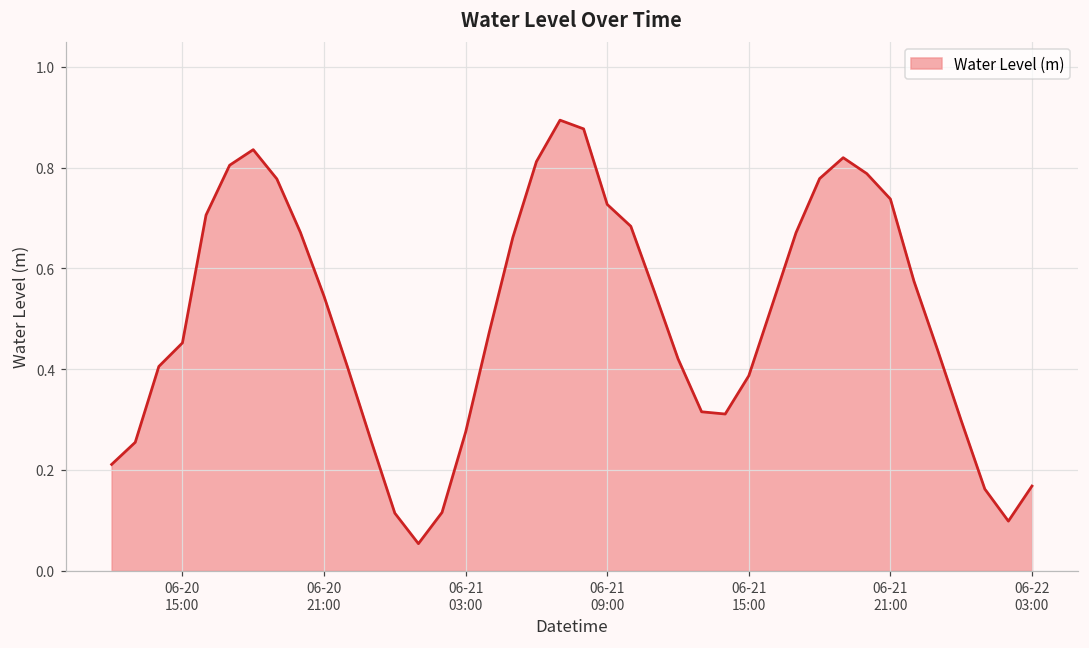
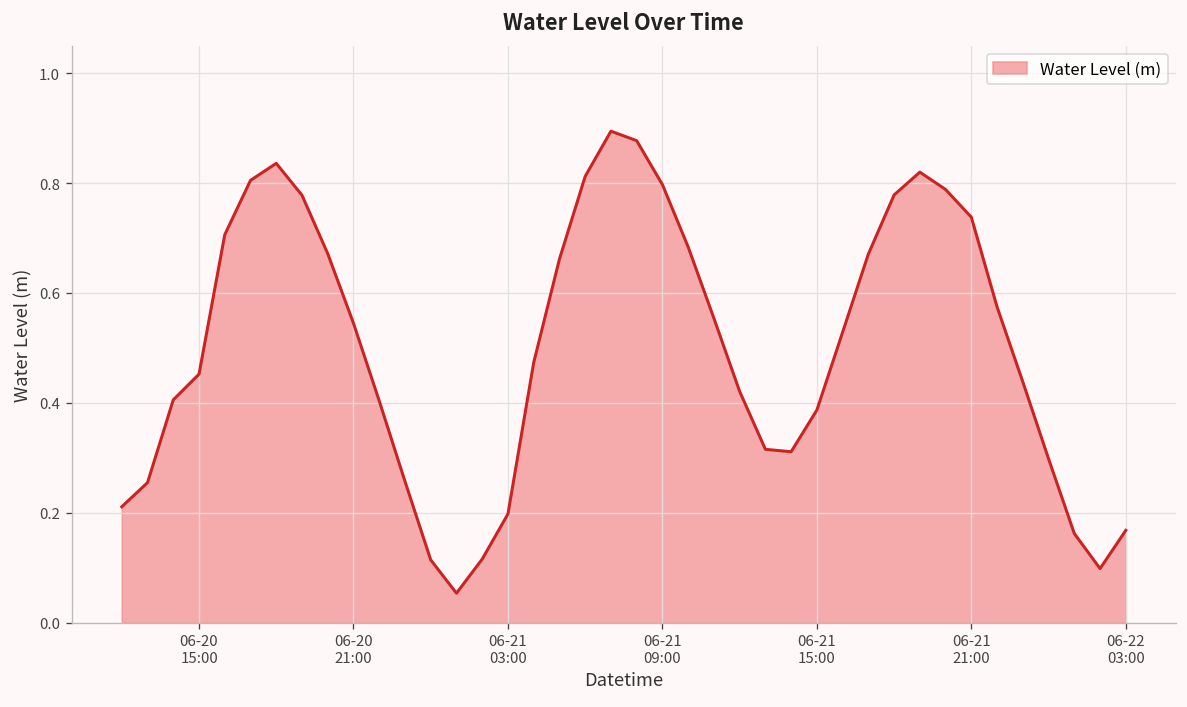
06-21 03:00: 0.28 -> 0.20
06-21 09:00: 0.73 -> 0.80
